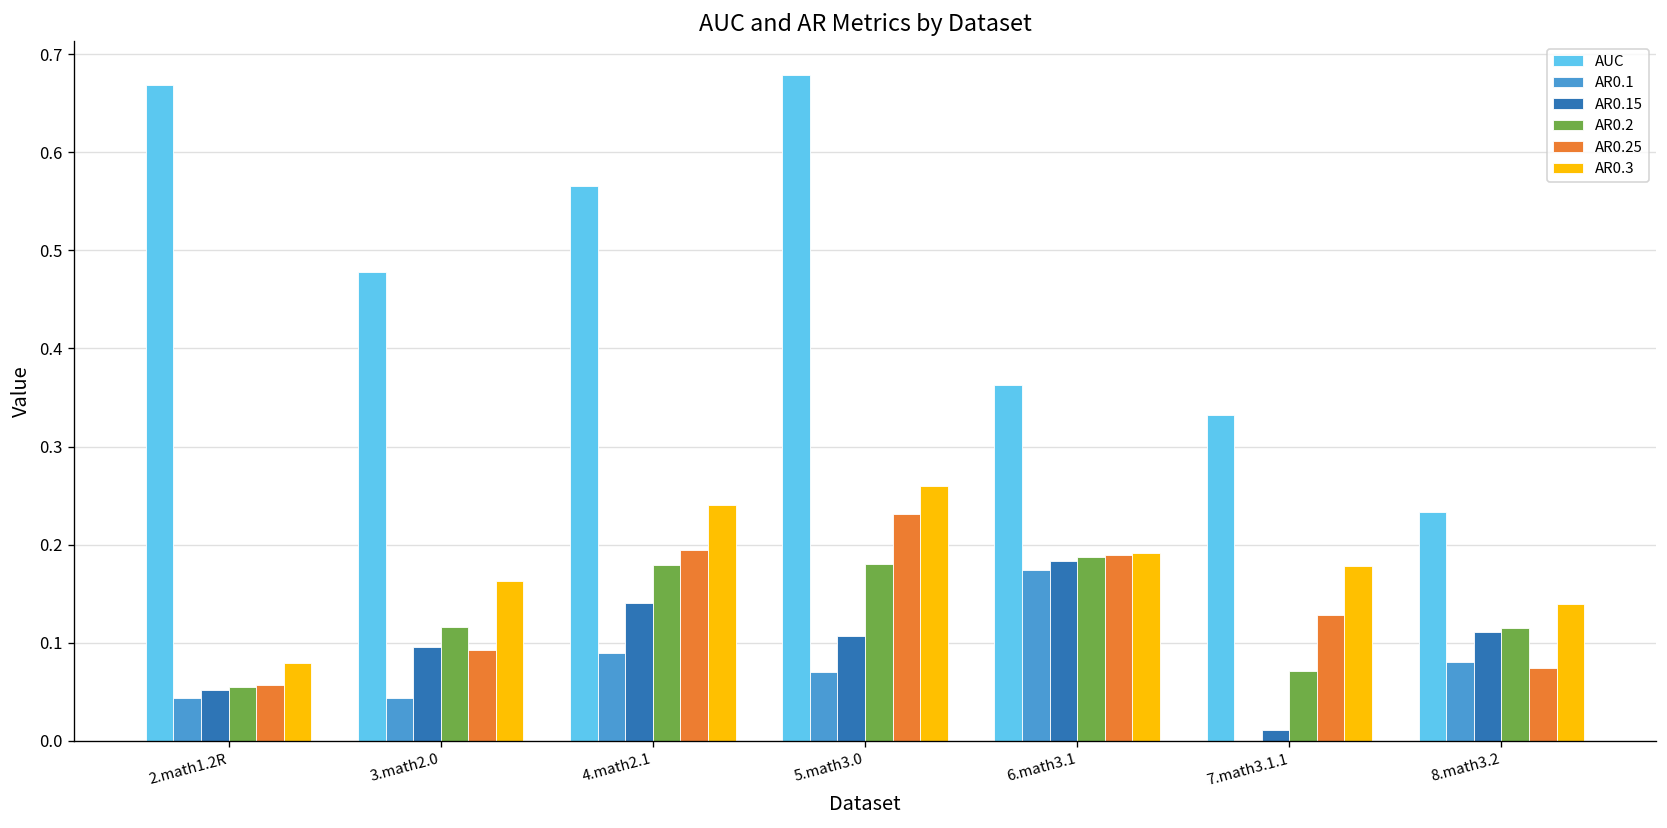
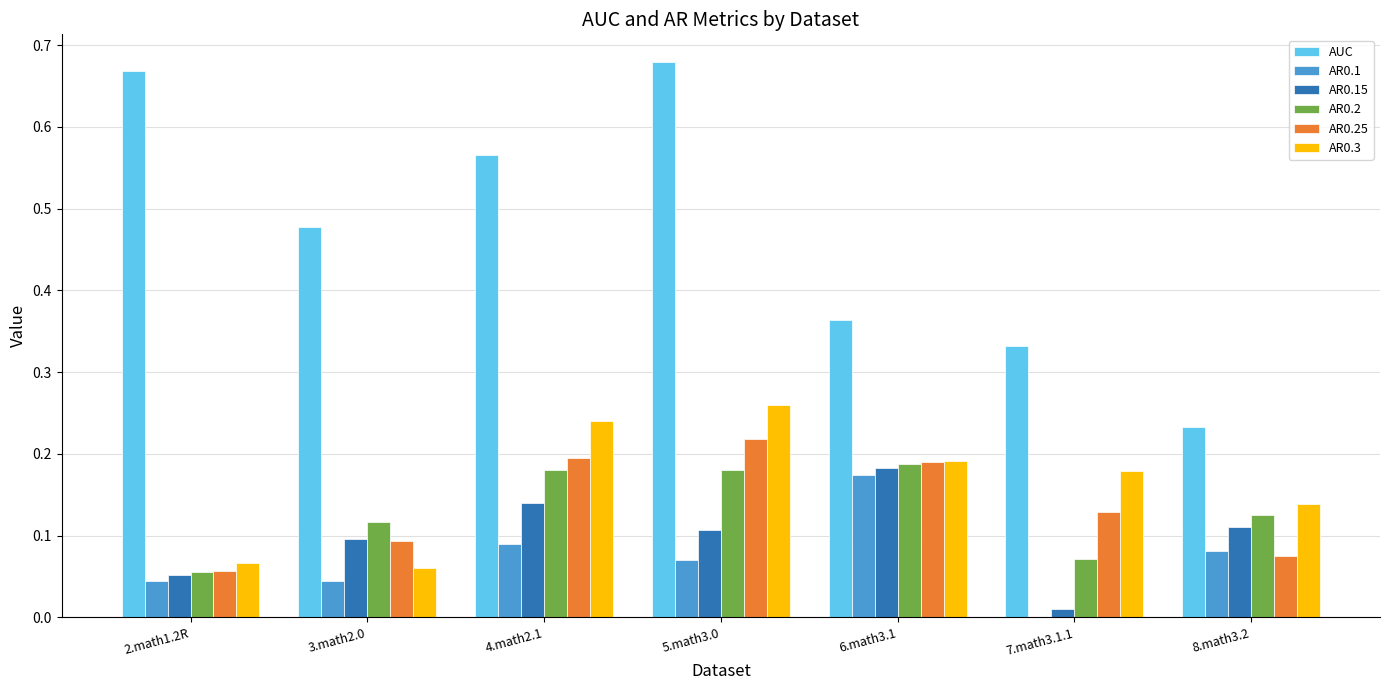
AR0.3, 2.math1.2R: 0.08 -> 0.07
AR0.3, 3.math2.0: 0.16 -> 0.06
AR0.25, 5.math3.0: 0.23 -> 0.22
AR0.2, 8.math3.2: 0.12 -> 0.13
